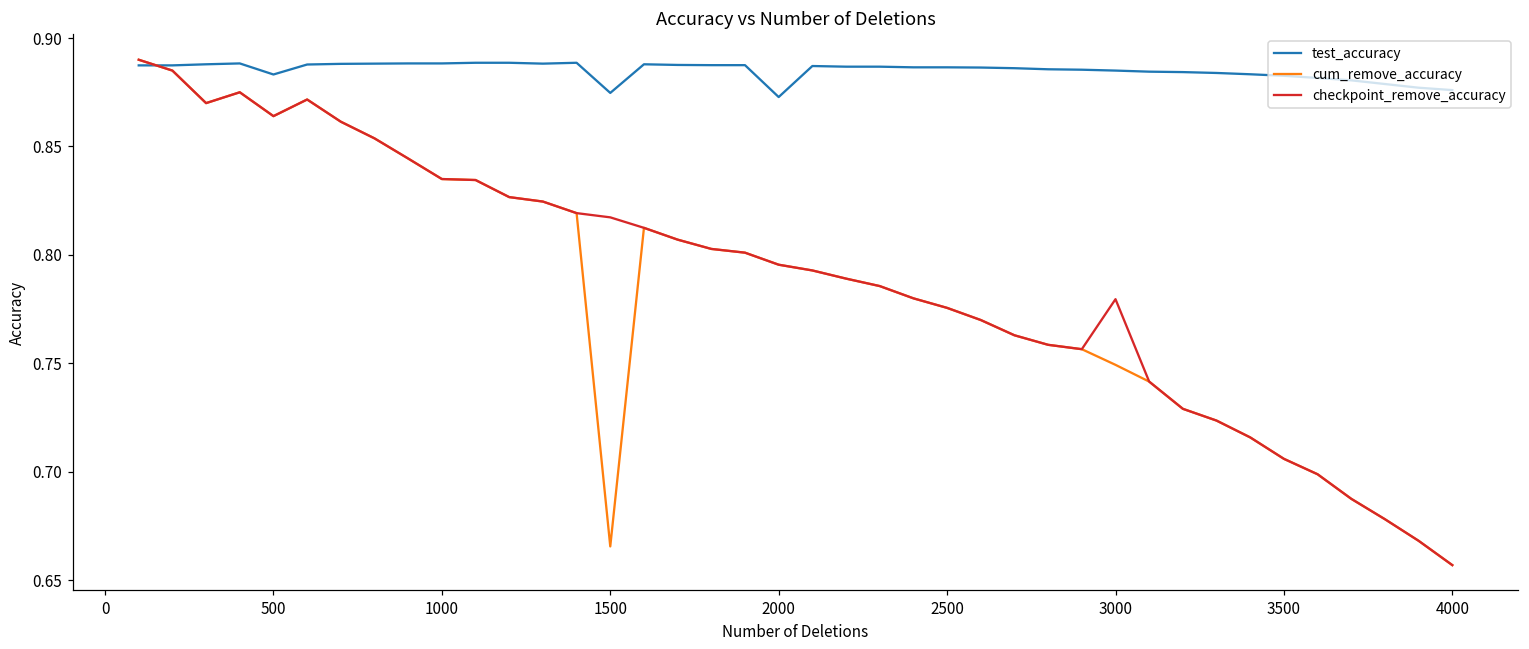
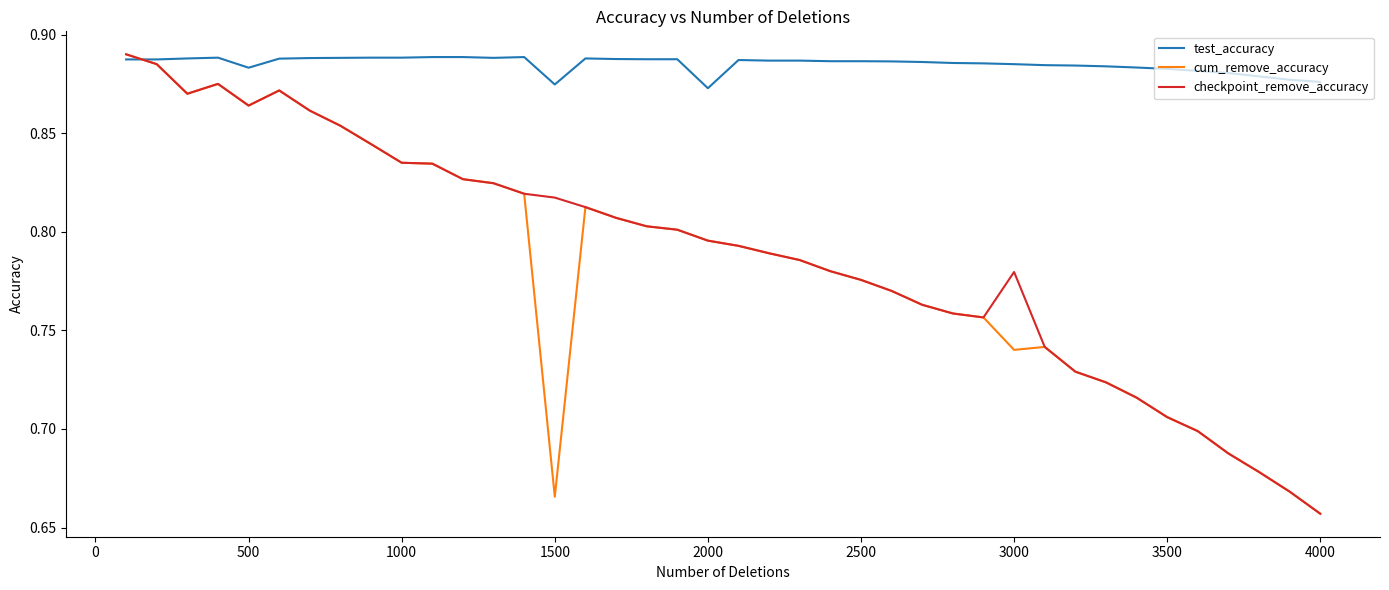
cum_remove_accuracy, 3000: 0.749 -> 0.740
